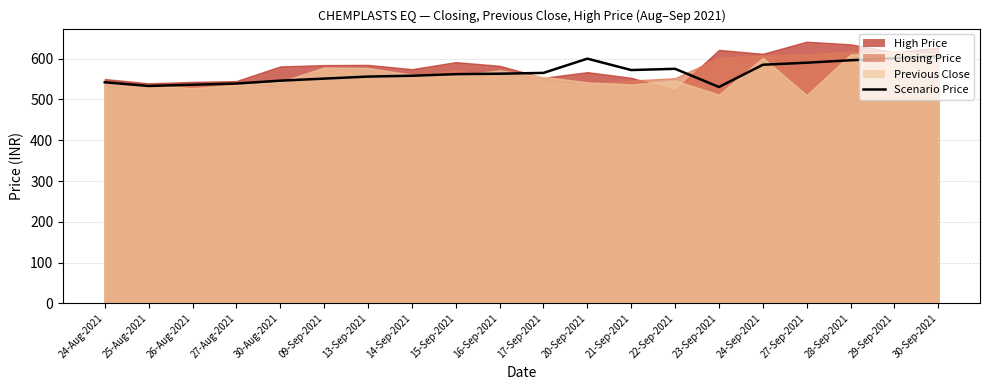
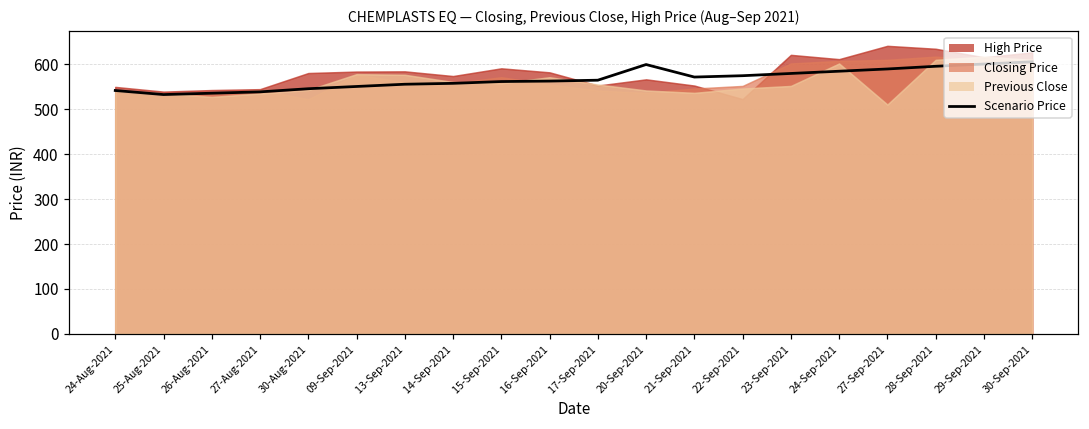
Scenario Price, 23-Sep-2021: 530 -> 580
Previous Close, 23-Sep-2021: 510 -> 550
